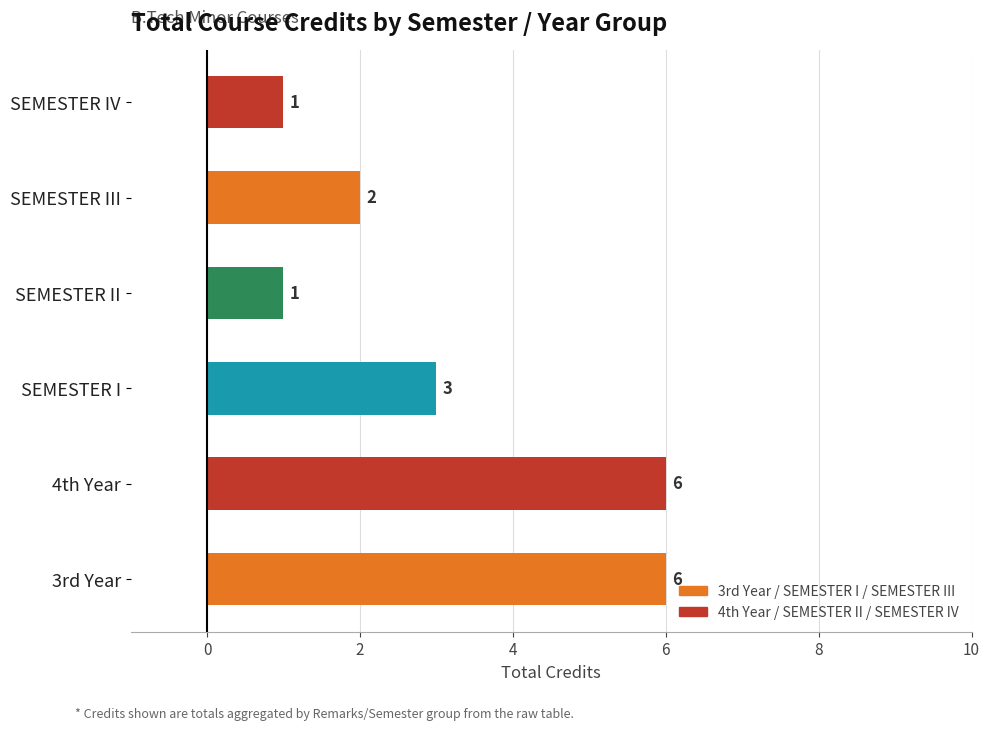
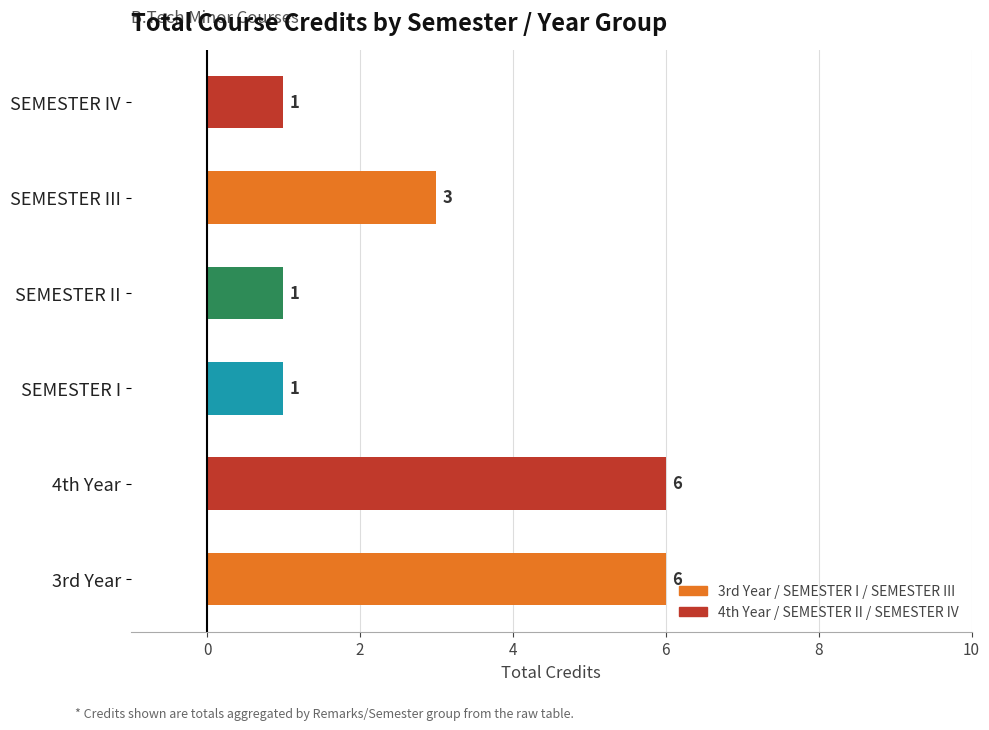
SEMESTER III: 2 -> 3
SEMESTER I: 3 -> 1
